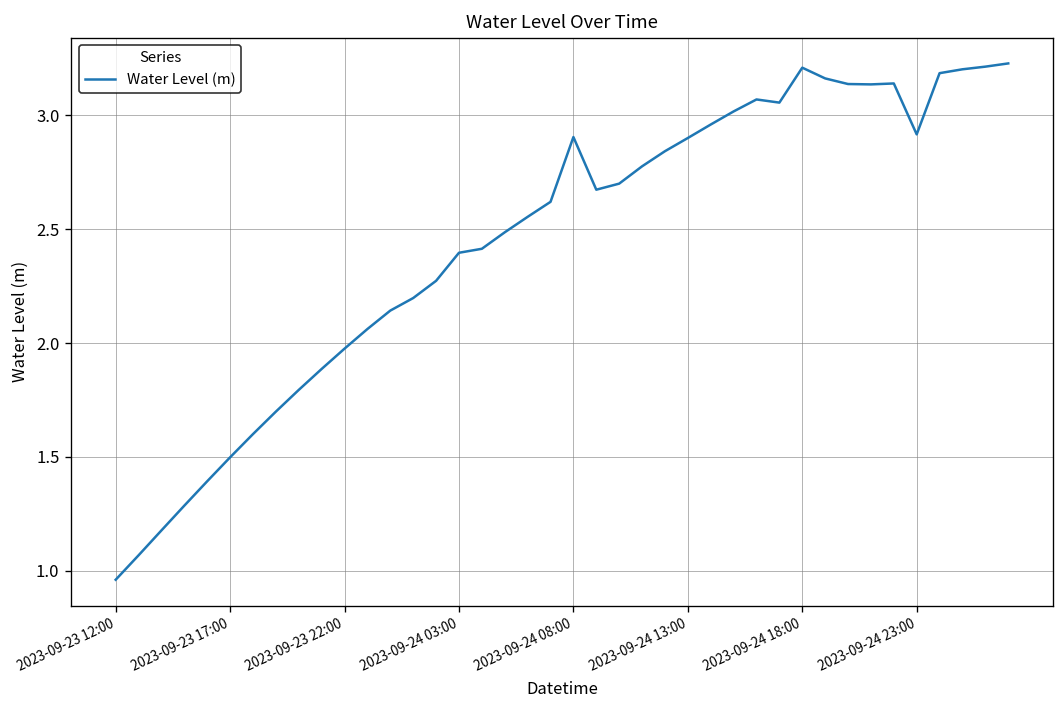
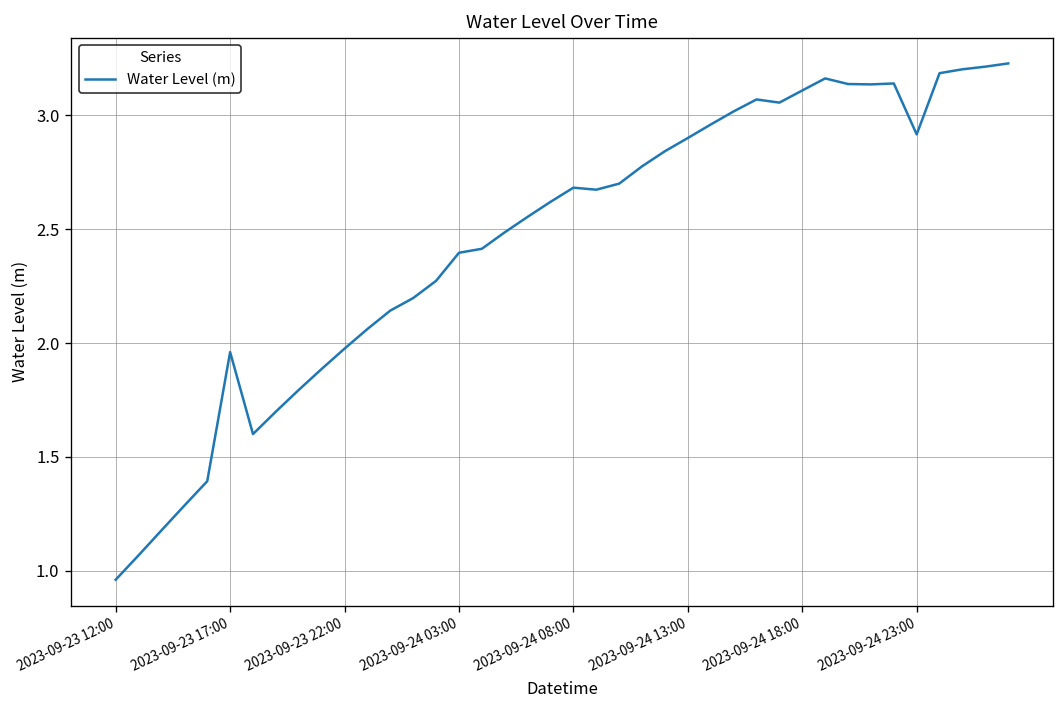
2023-09-23 17:00: 1.50 -> 1.96
2023-09-24 08:00: 2.90 -> 2.68
2023-09-24 18:00: 3.21 -> 3.11
